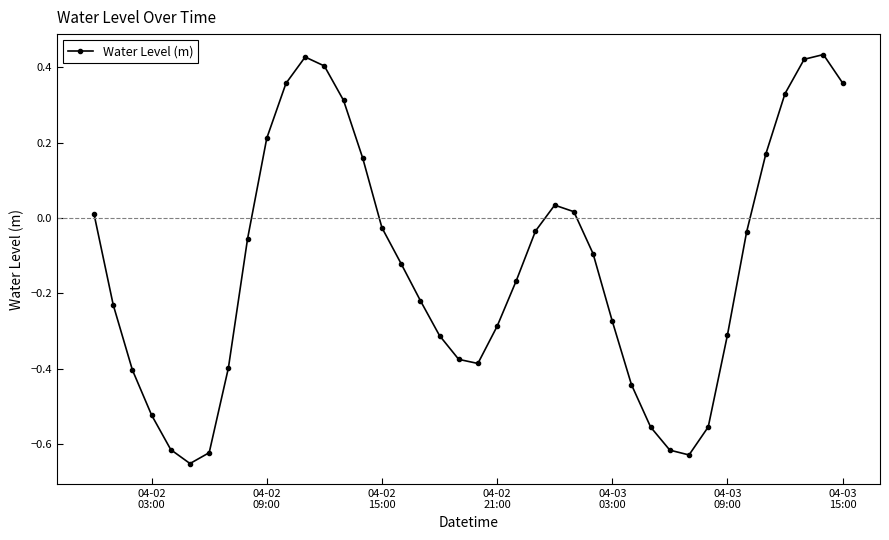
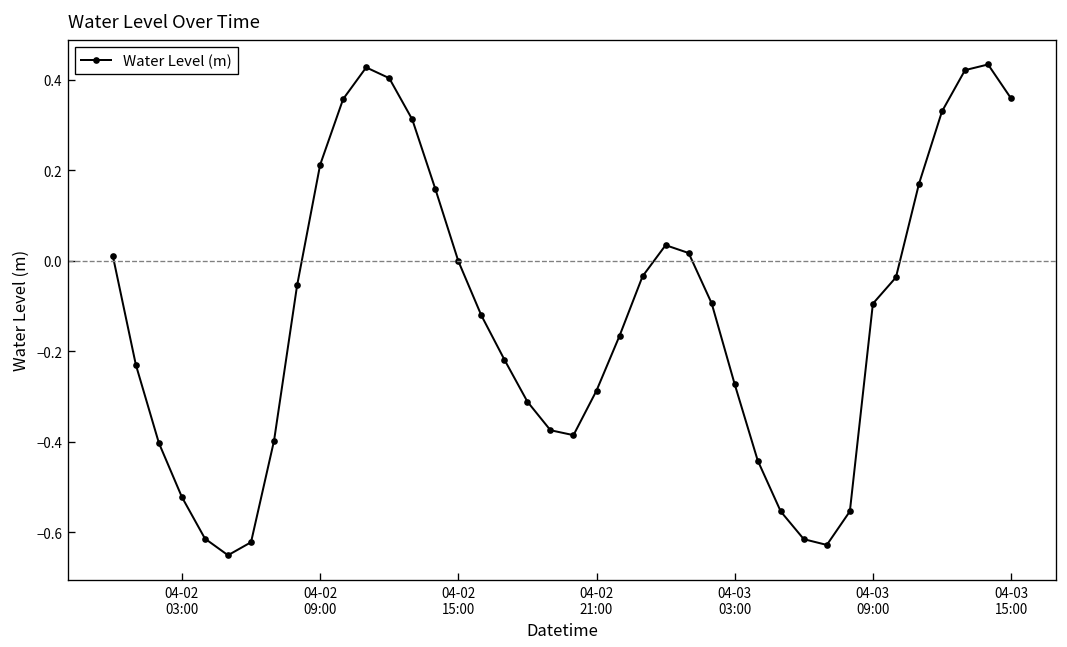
04-02 15:00: -0.03 -> 0.00
04-03 09:00: -0.31 -> -0.10
